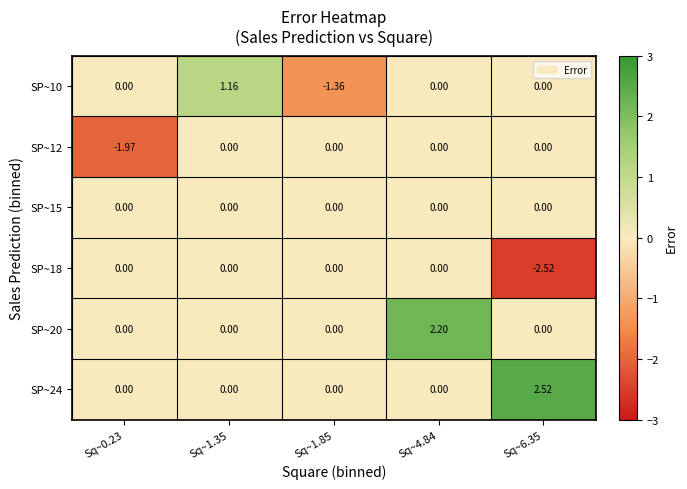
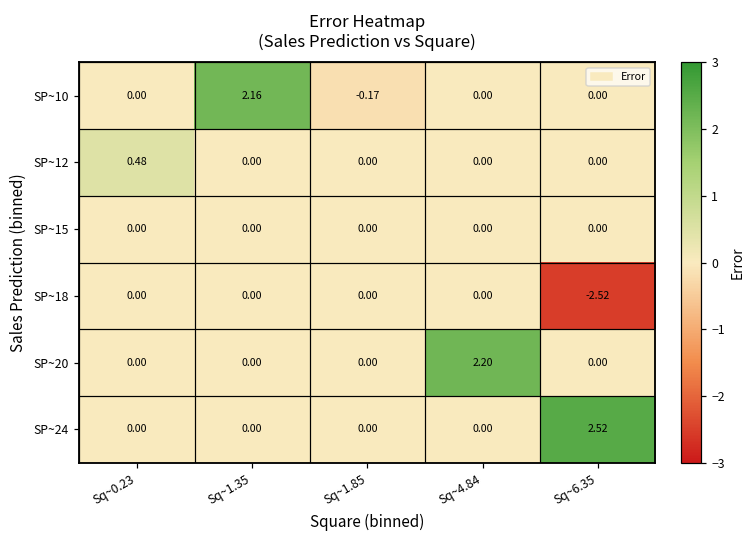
SP~10, Sq~1.35: 1.16 -> 2.16
SP~10, Sq~1.85: -1.36 -> -0.17
SP~12, Sq~0.23: -1.97 -> 0.48
